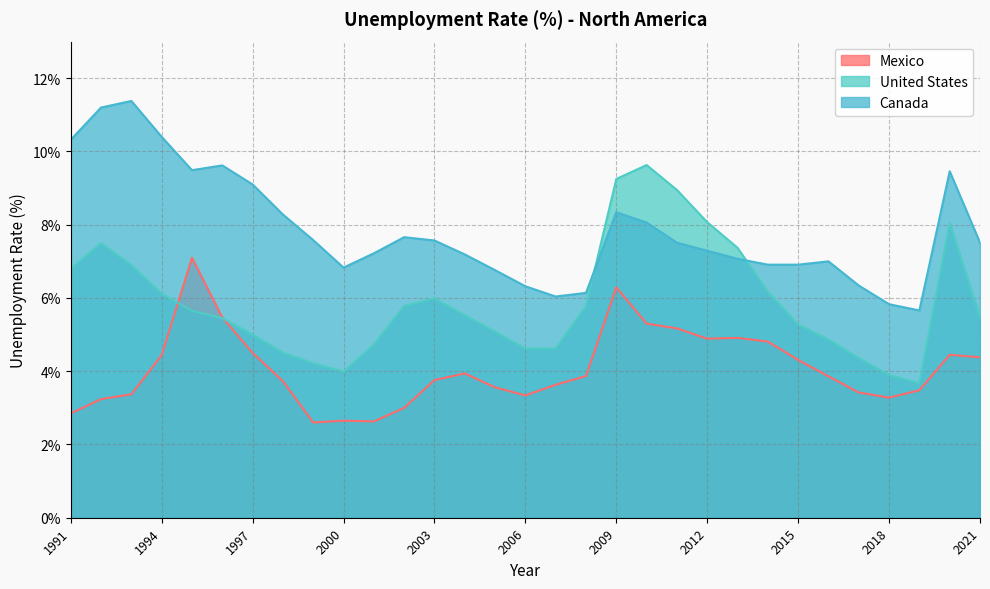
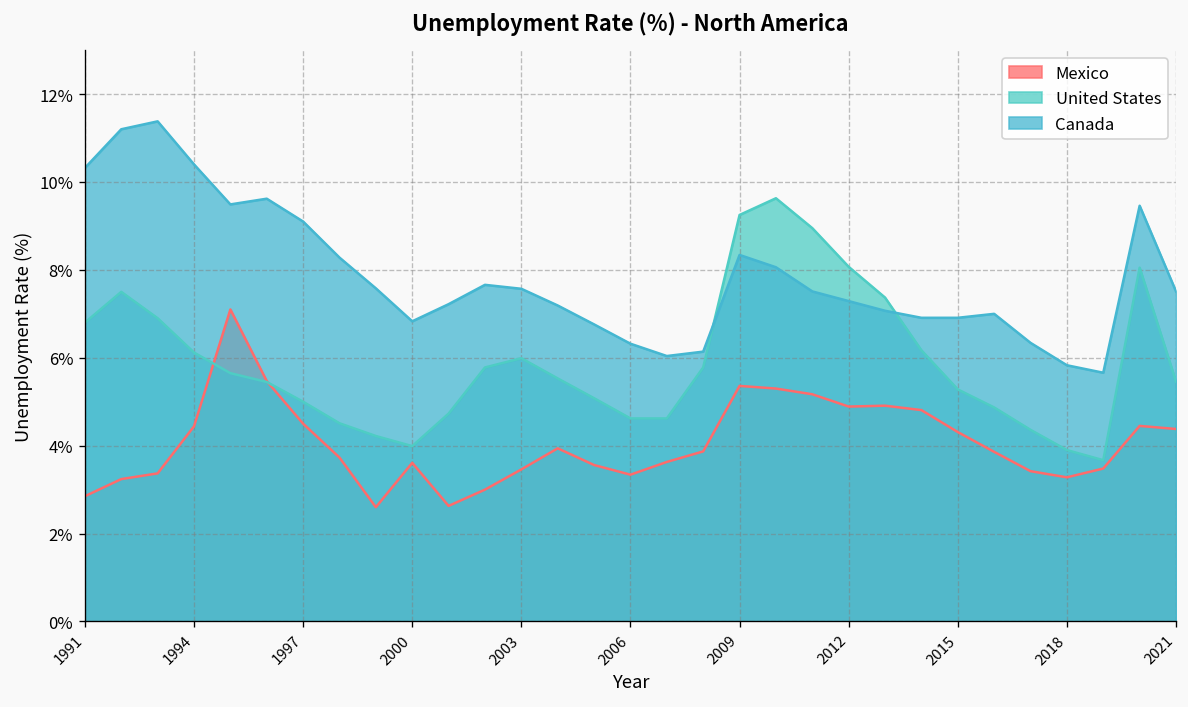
Mexico, 2000: 2.7% -> 3.6%
Mexico, 2003: 3.8% -> 3.5%
Mexico, 2009: 6.3% -> 5.4%
